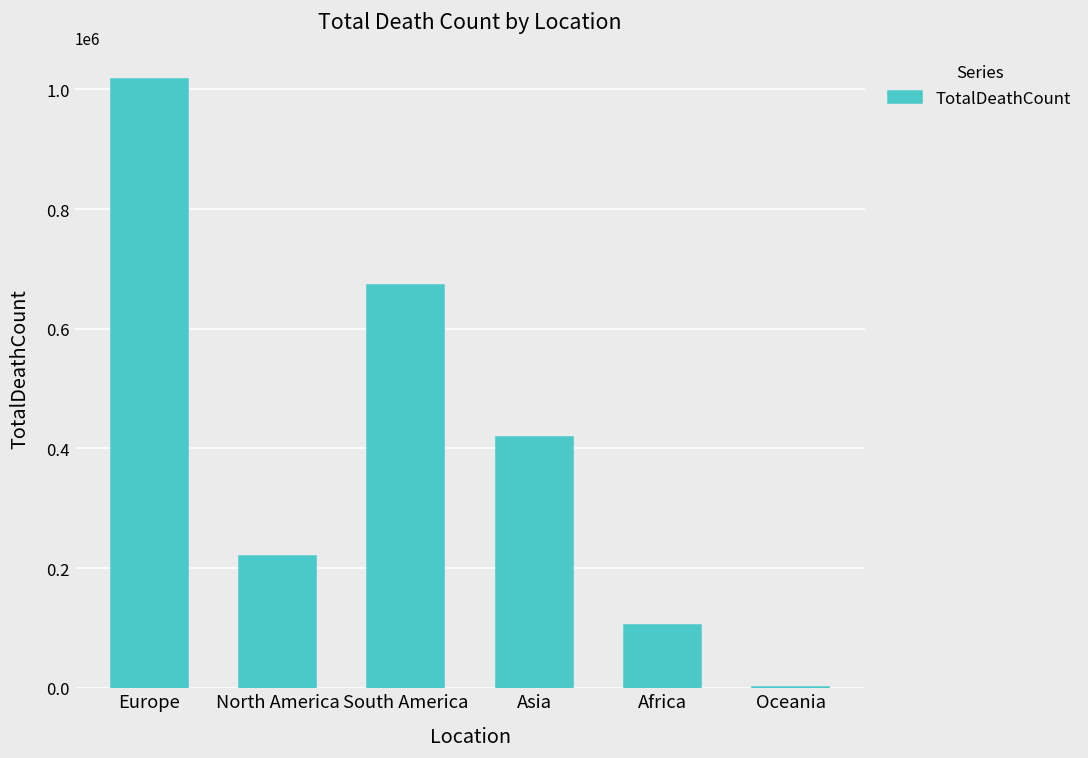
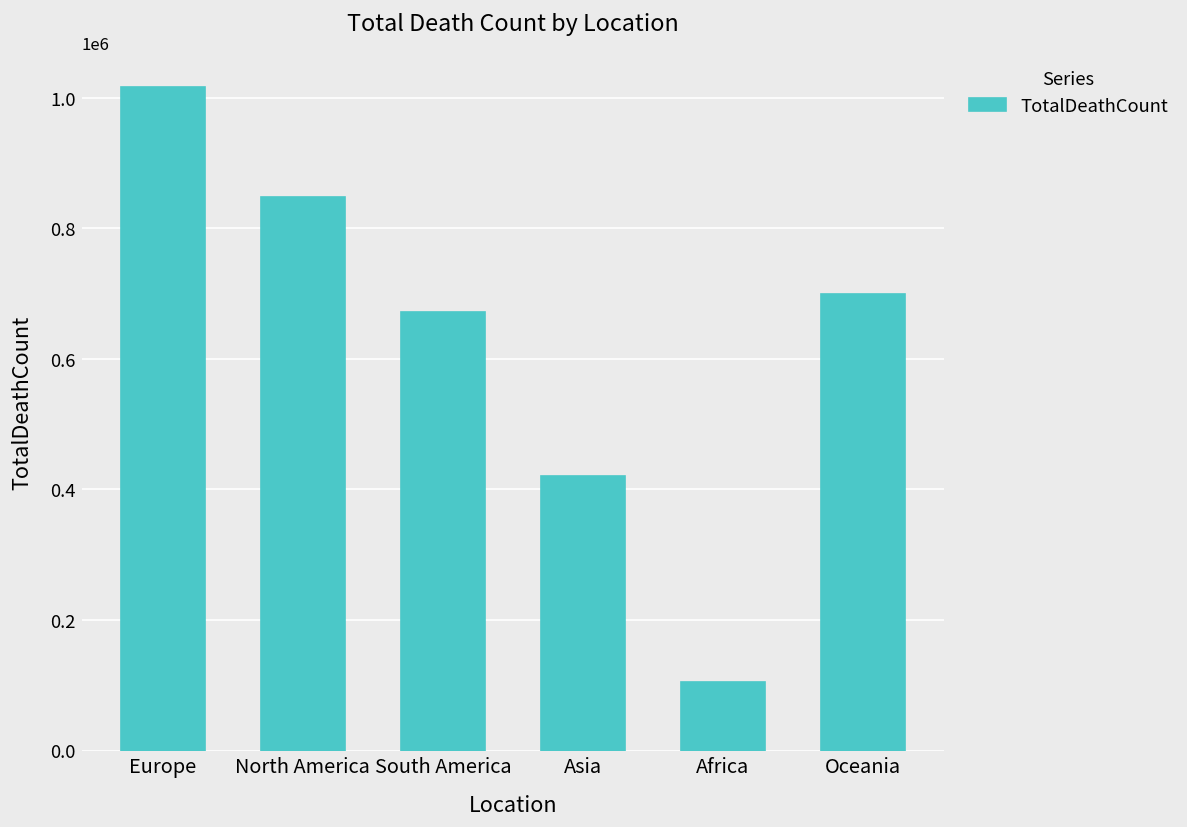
North America: 220000 -> 850000
Oceania: 0 -> 700000
